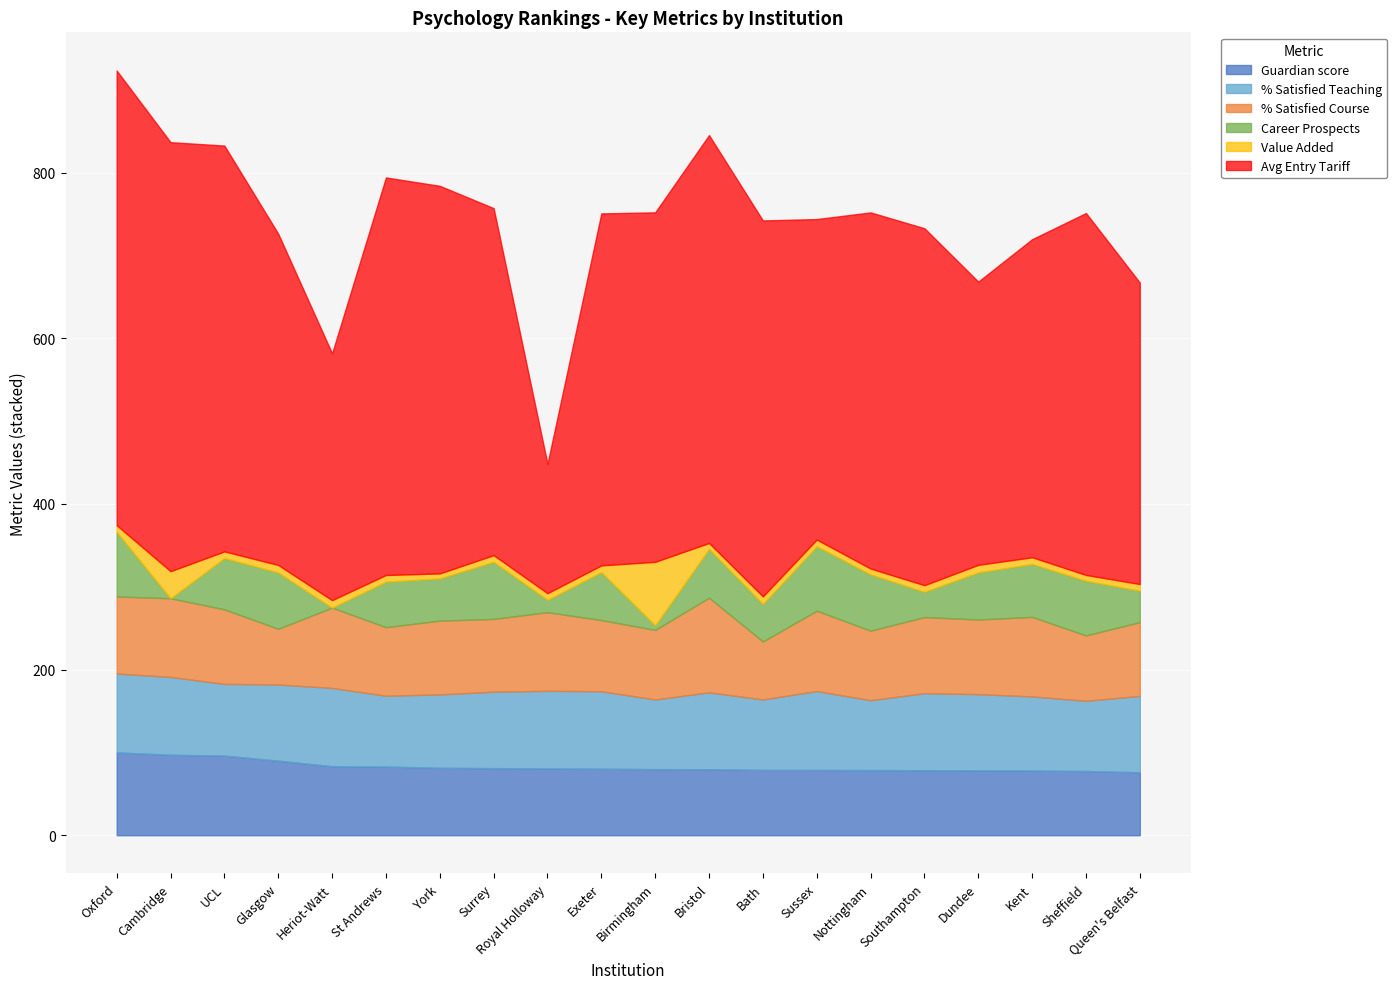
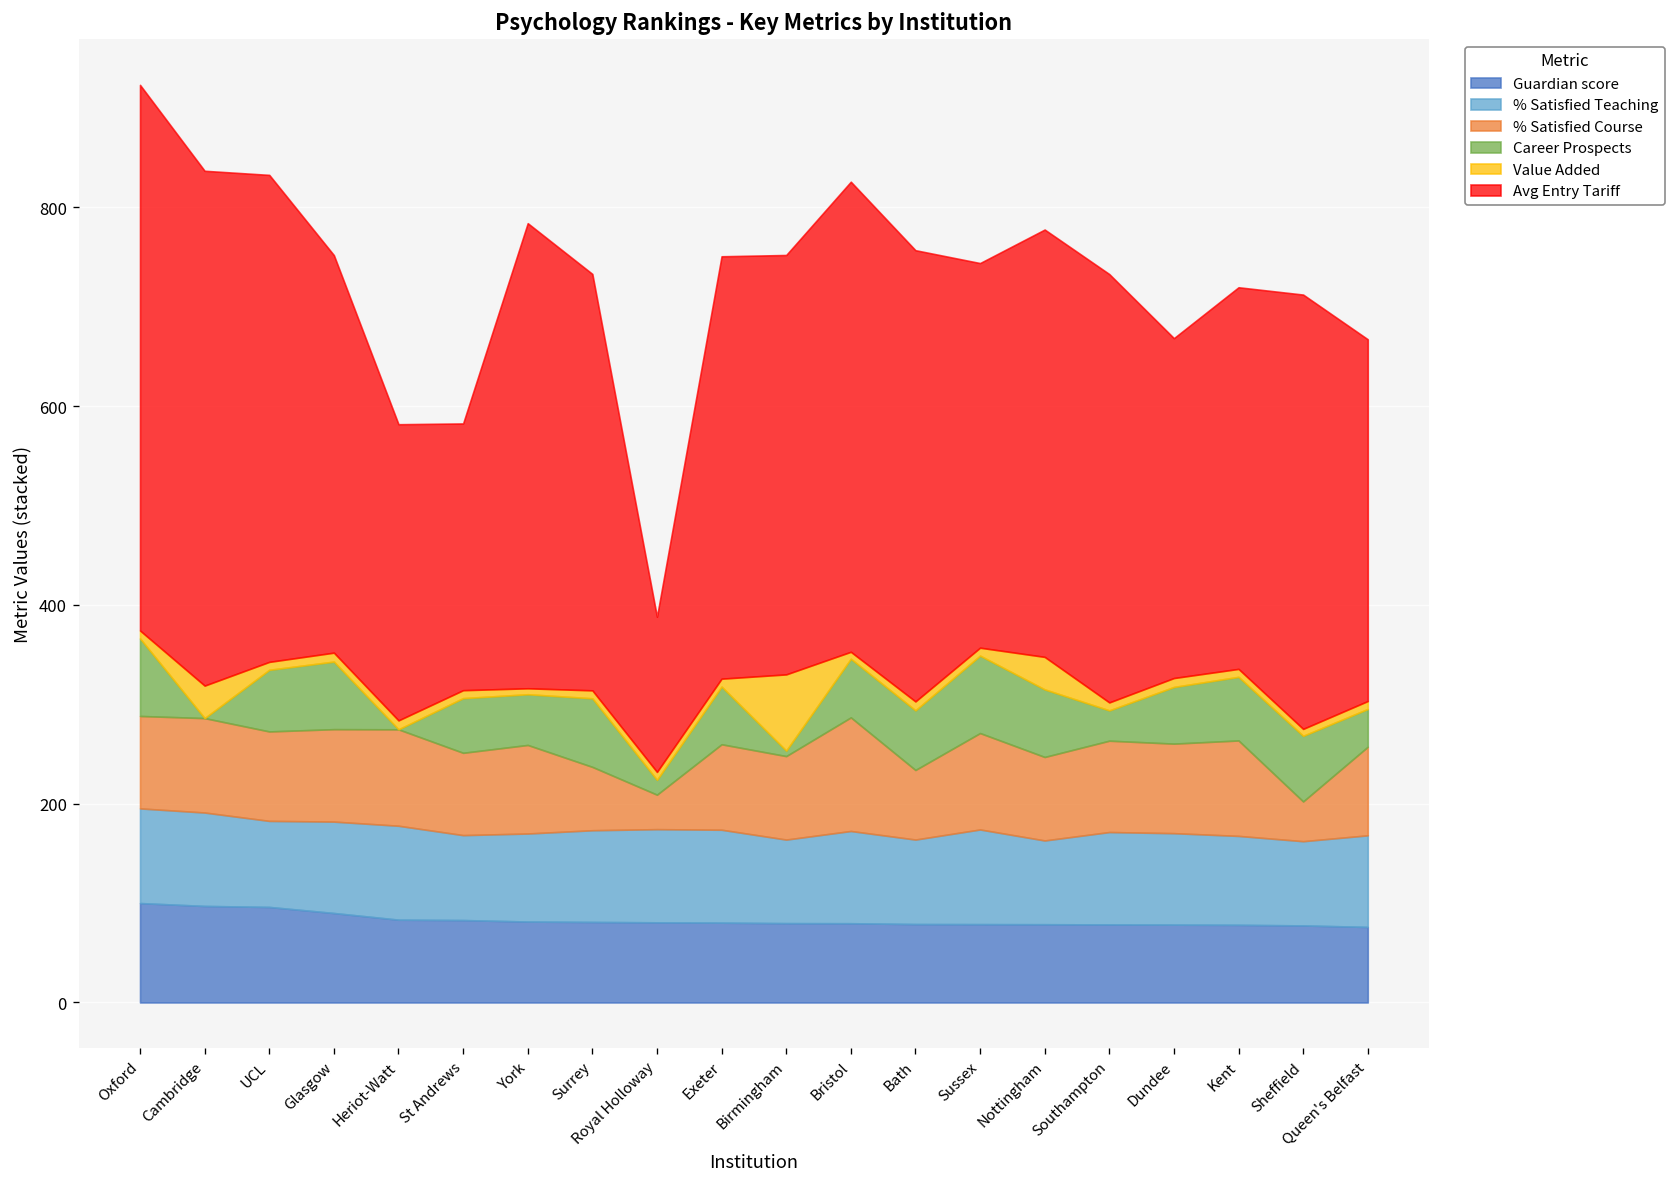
% Satisfied Course, Glasgow: 70 -> 90
Avg Entry Tariff, St Andrews: 480 -> 270
% Satisfied Course, Surrey: 90 -> 60
% Satisfied Course, Royal Holloway: 90 -> 30
Avg Entry Tariff, Bristol: 490 -> 470
Career Prospects, Bath: 50 -> 60
Value Added, Nottingham: 10 -> 30
% Satisfied Course, Sheffield: 80 -> 40
